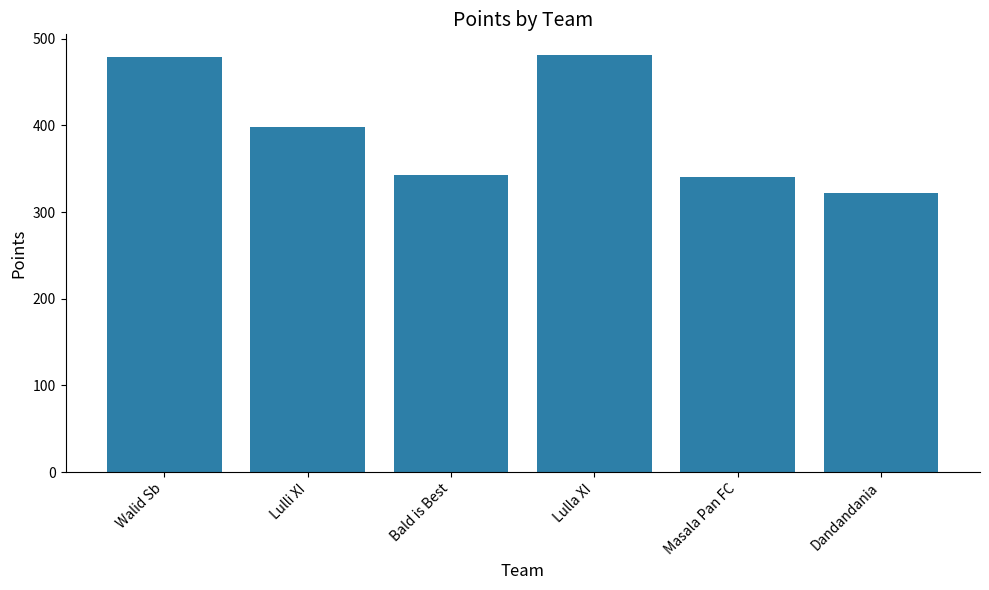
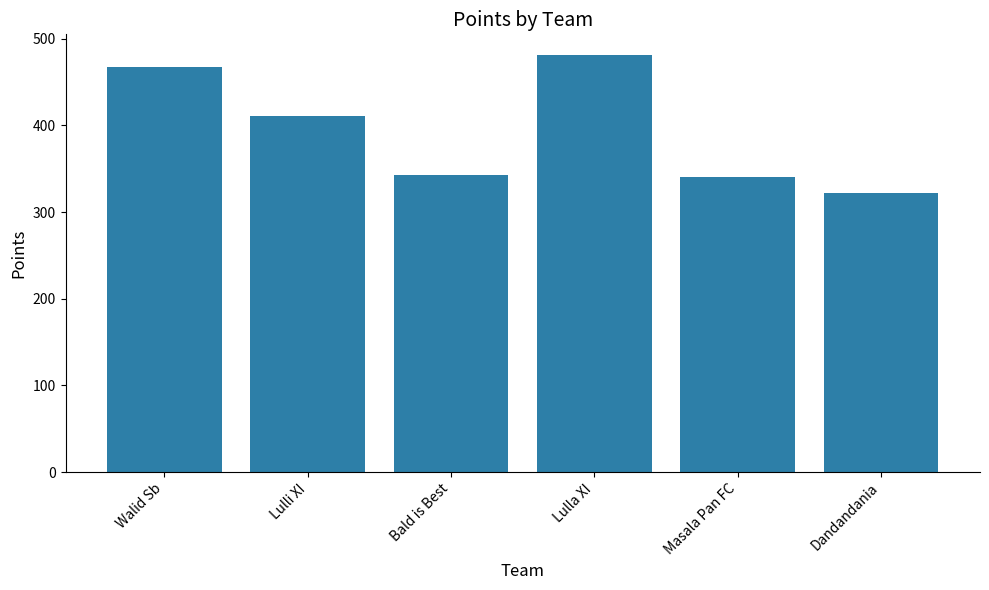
Walid Sb: 480 -> 470
Lulli XI: 400 -> 410
